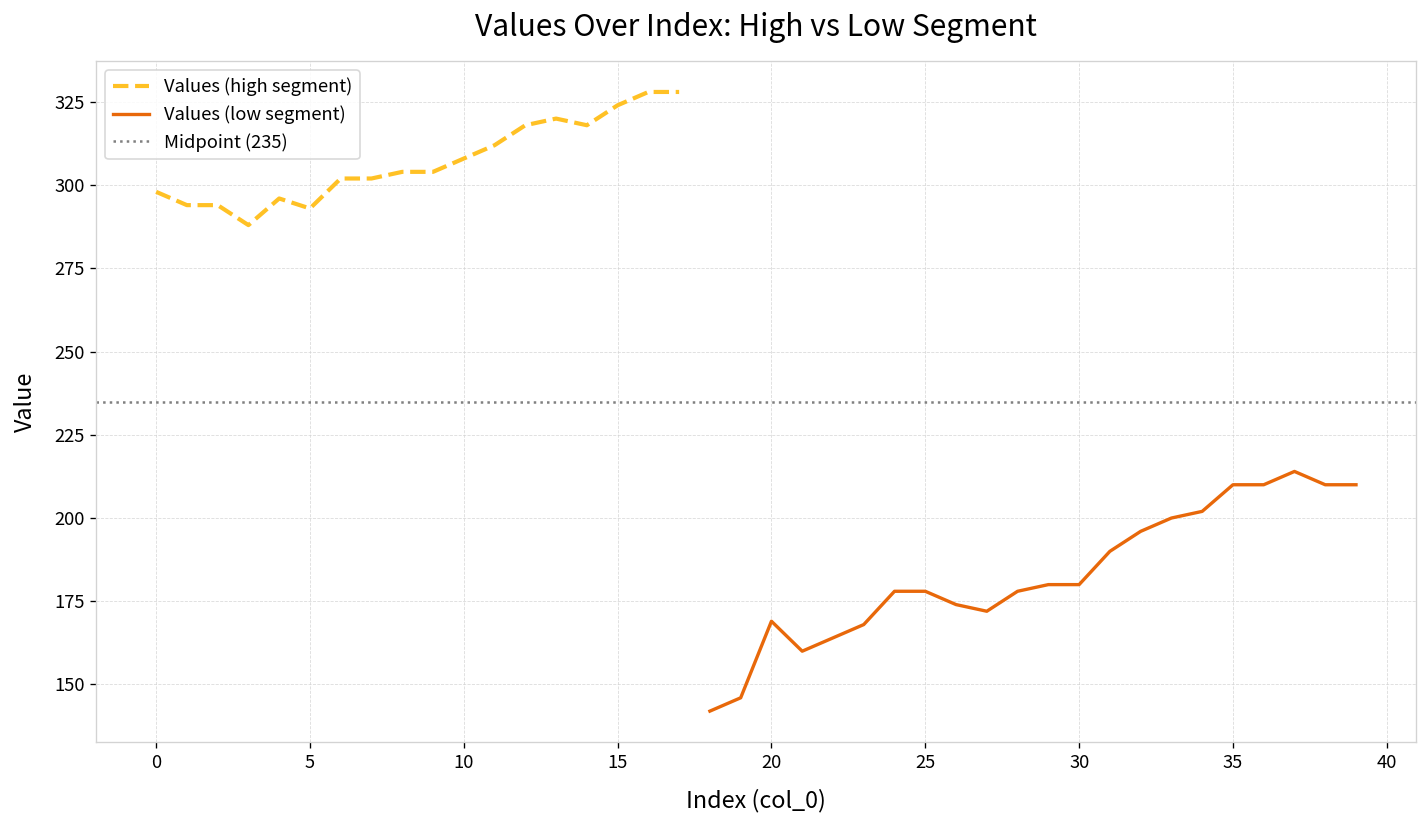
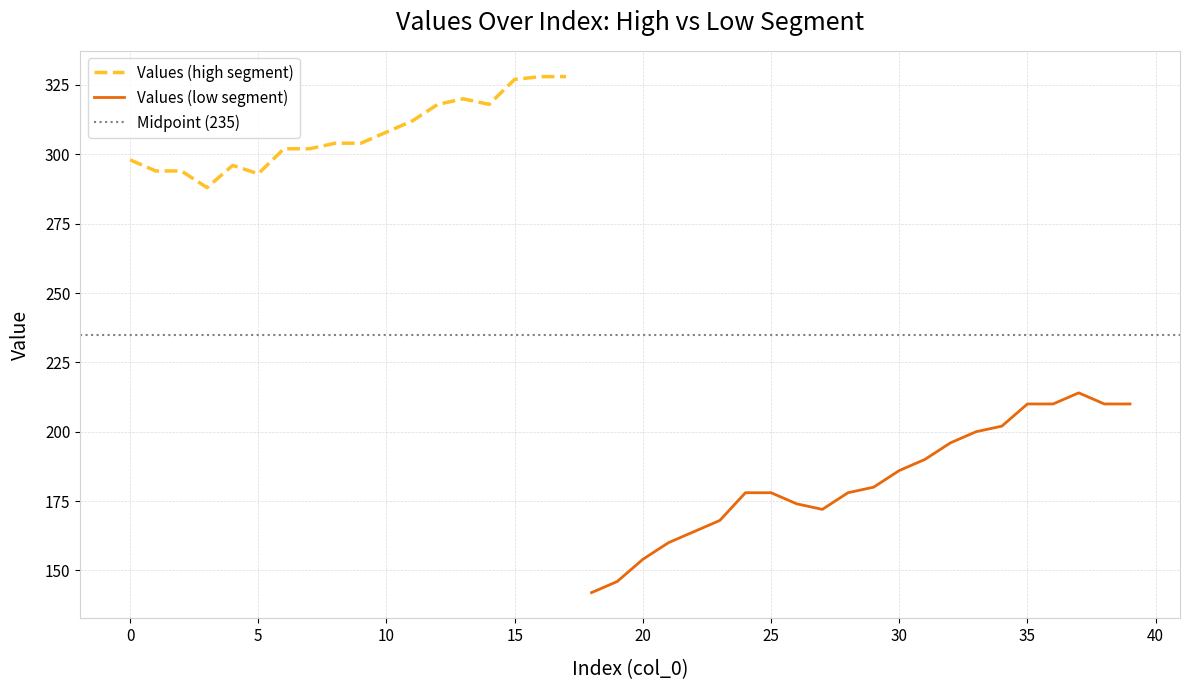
Values (high segment), 15: 324 -> 327
Values (low segment), 20: 169 -> 154
Values (low segment), 30: 180 -> 186
